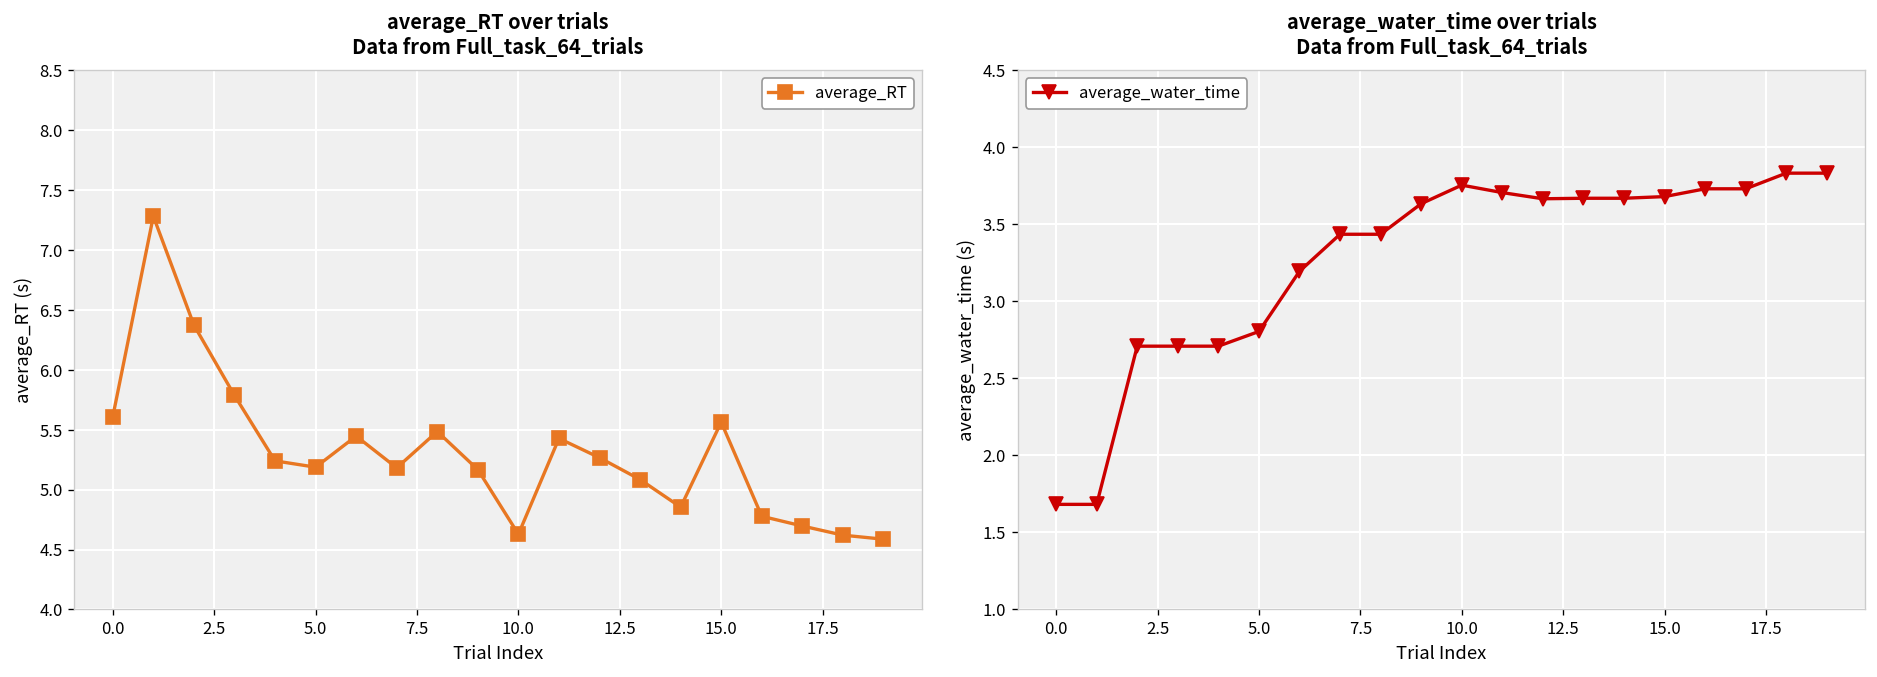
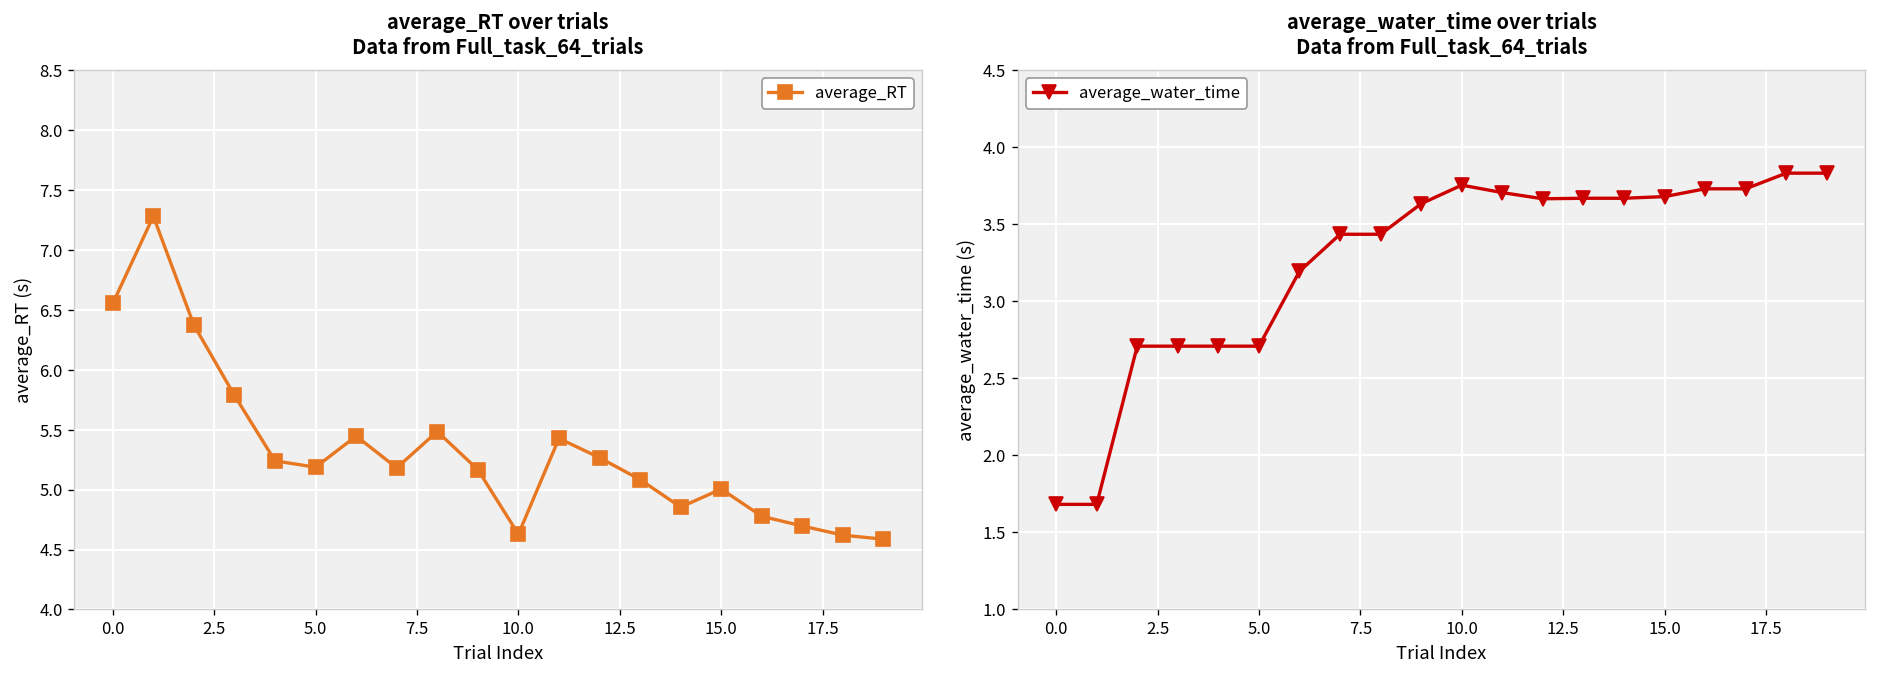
average_RT over trials Data from Full_task_64_trials, 0.0: 5.6 -> 6.6
average_RT over trials Data from Full_task_64_trials, 15.0: 5.6 -> 5.0
average_water_time over trials Data from Full_task_64_trials, 5.0: 2.80 -> 2.71
